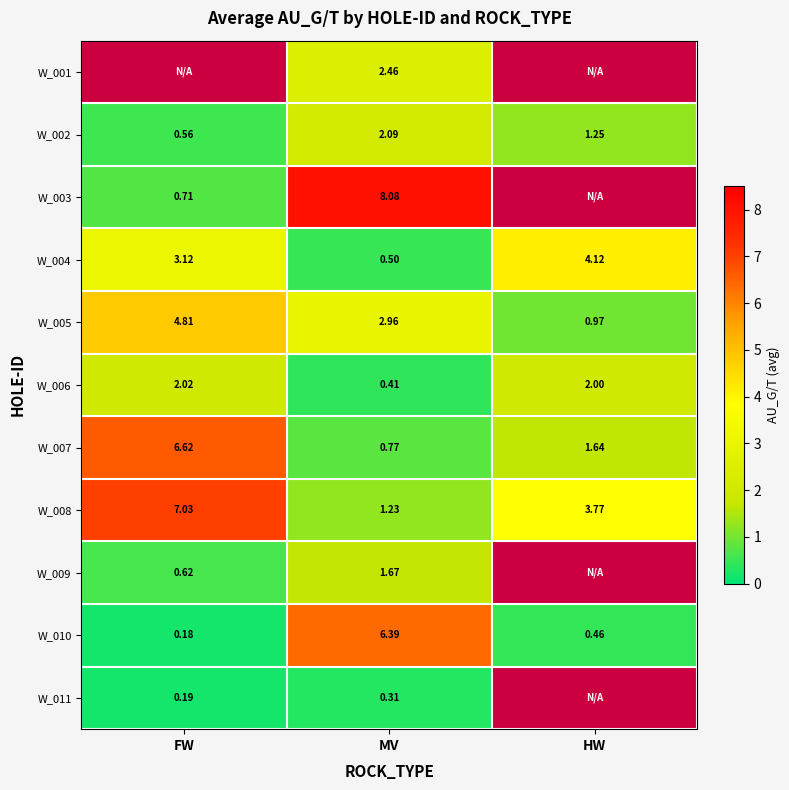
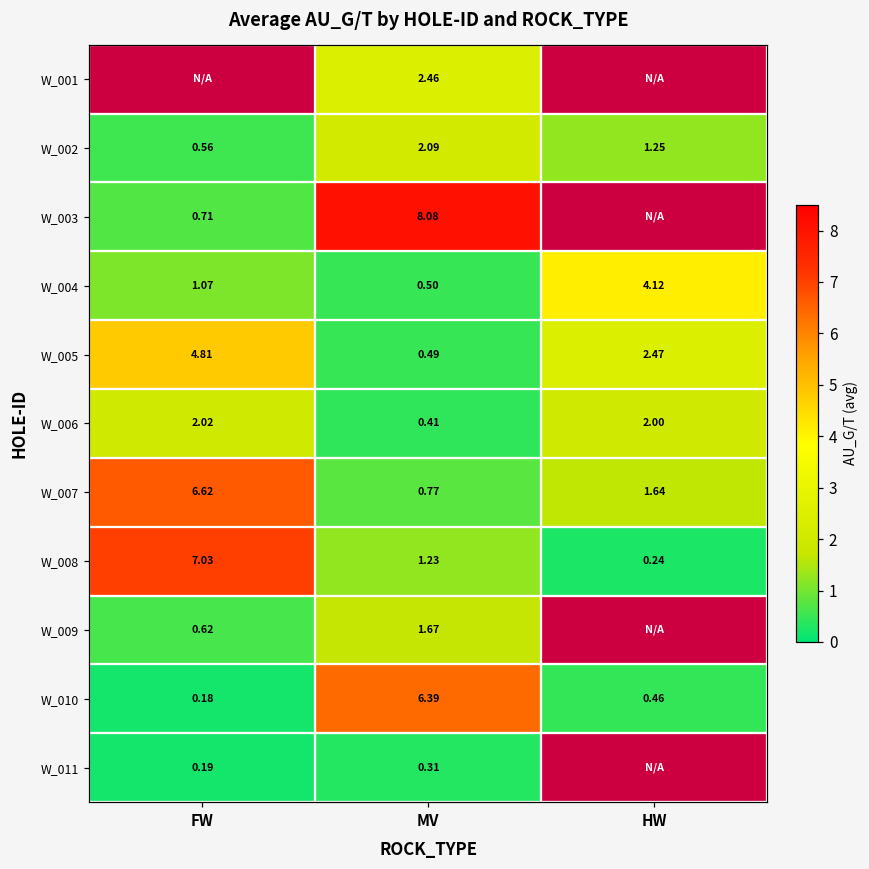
W_004, FW: 3.12 -> 1.07
W_005, MV: 2.96 -> 0.49
W_005, HW: 0.97 -> 2.47
W_008, HW: 3.77 -> 0.24
